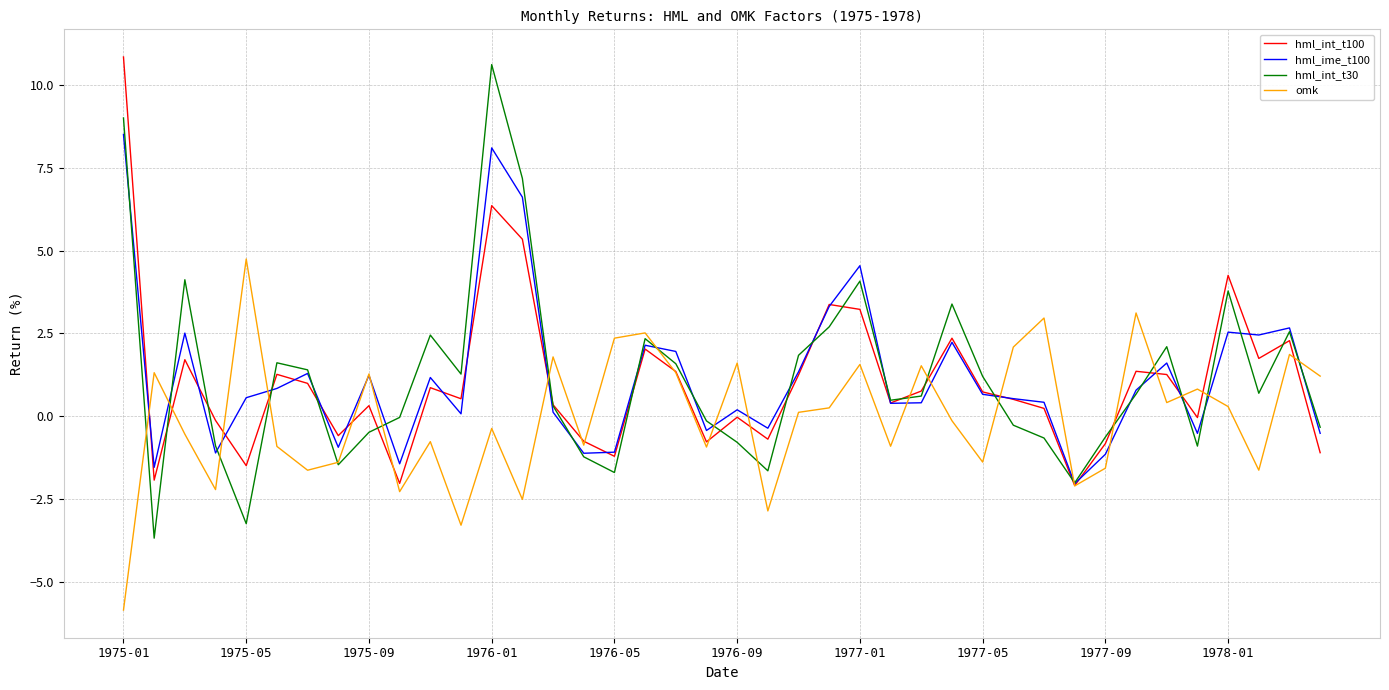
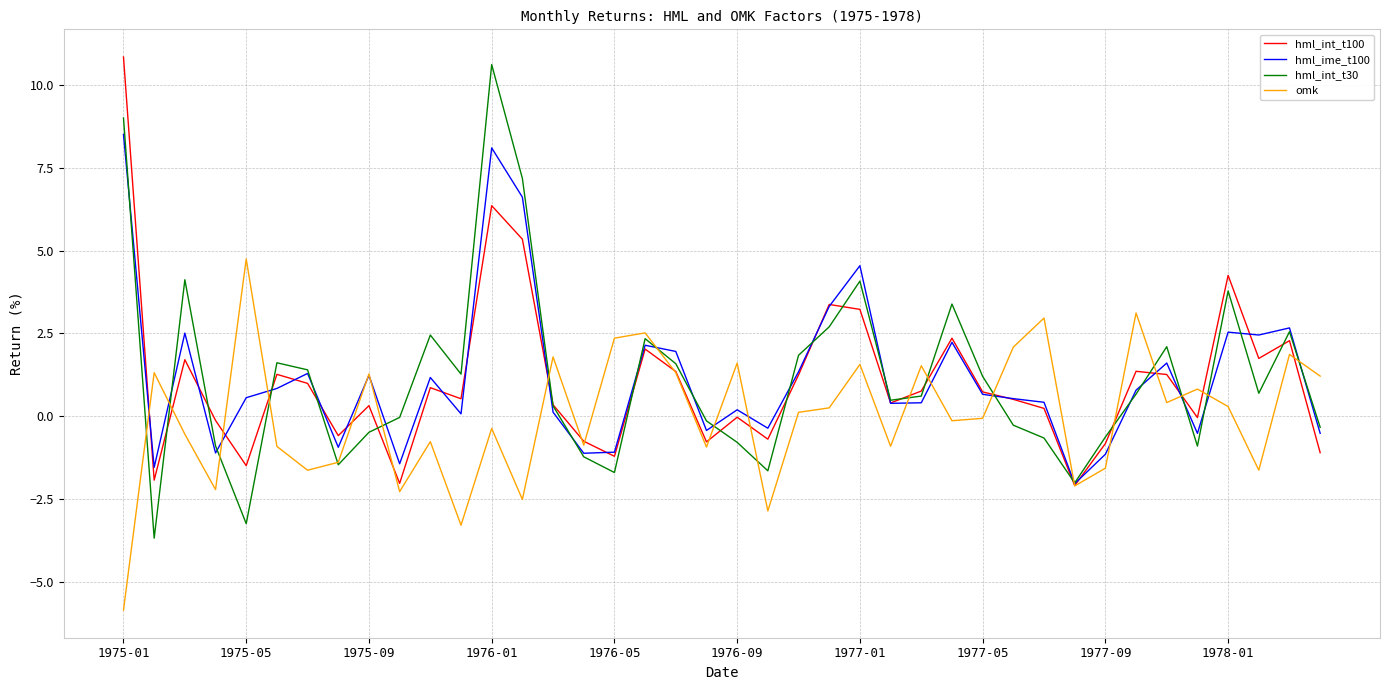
omk, 1977-05: -1.4 -> -0.1
